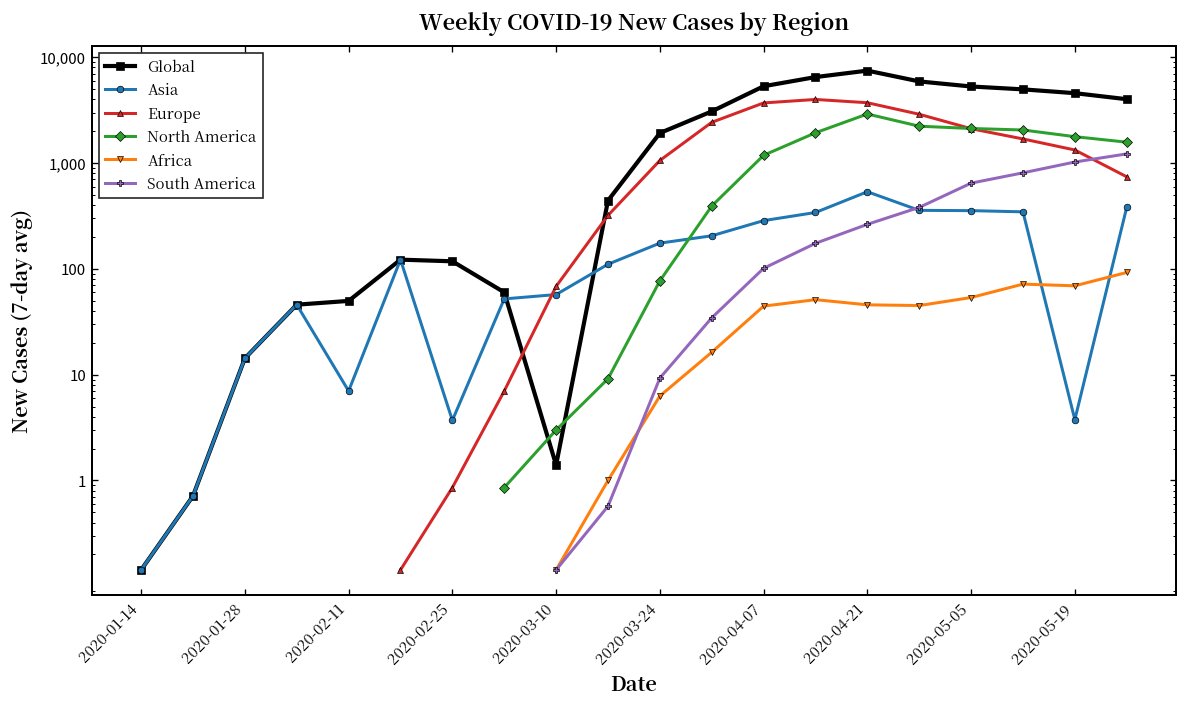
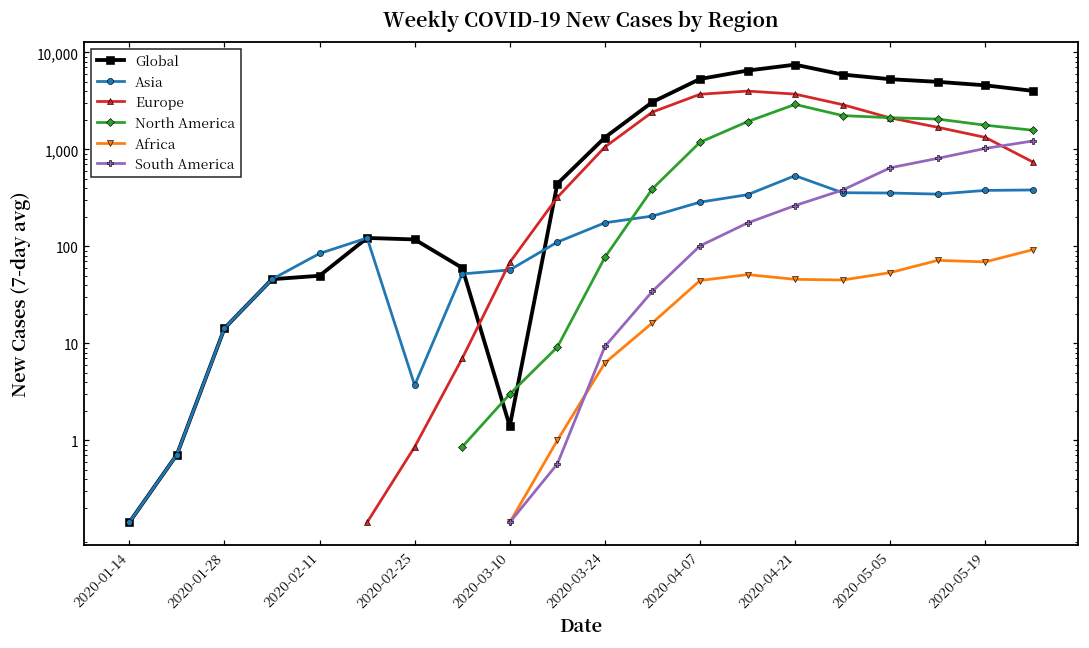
Asia, 2020-02-11: 7 -> 80
Global, 2020-03-24: 1,900 -> 1,300
Asia, 2020-05-19: 3.8 -> 380
